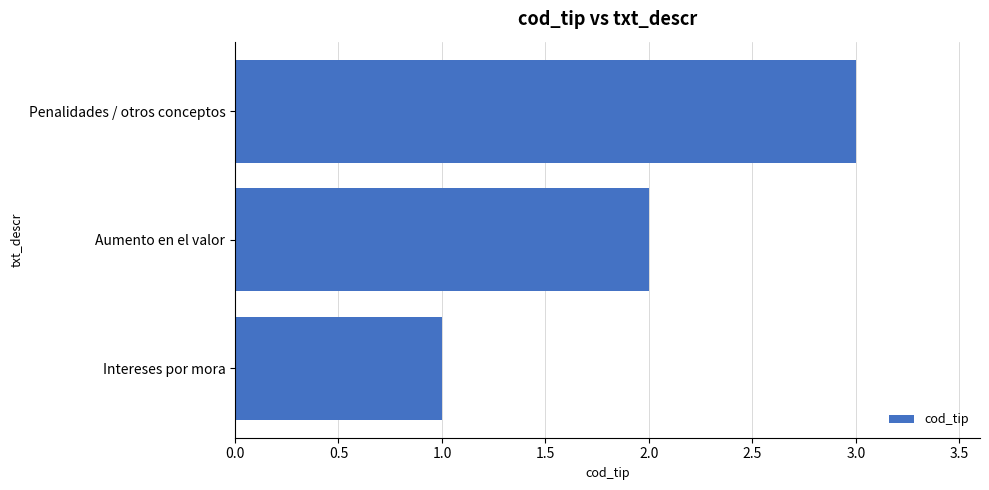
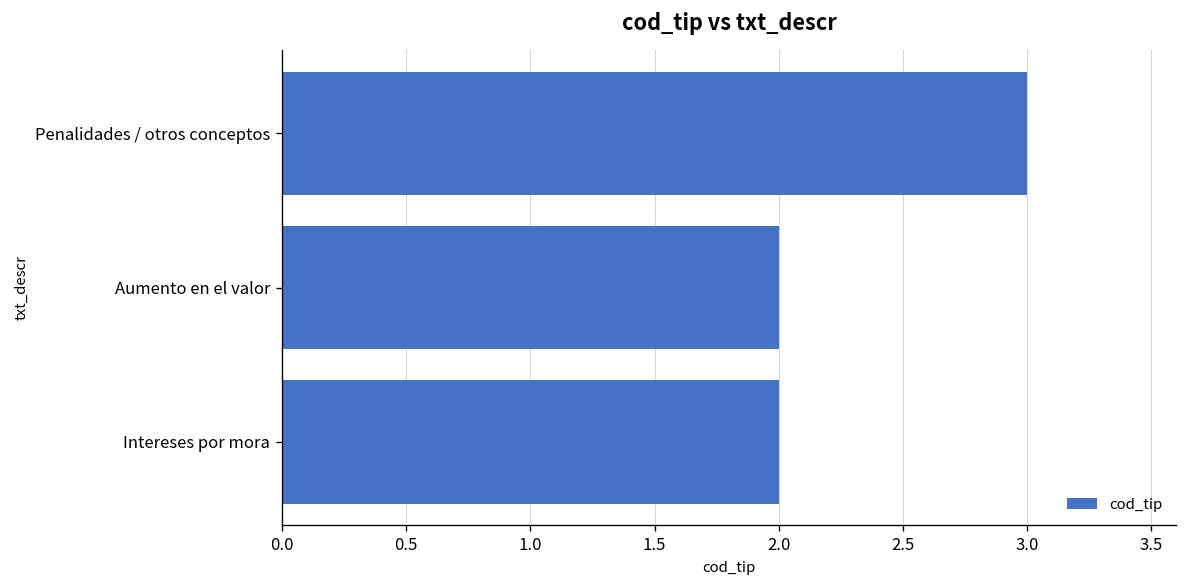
Intereses por mora: 1 -> 2
